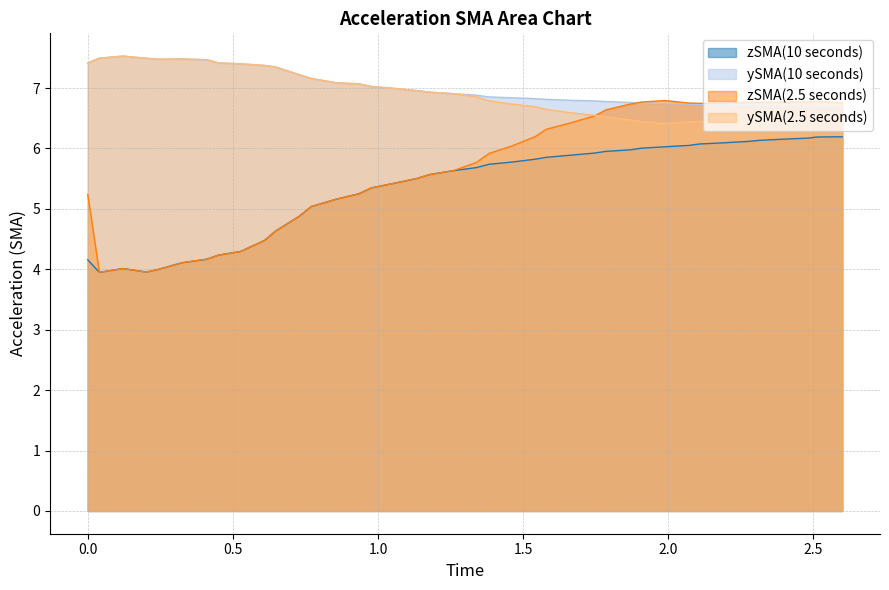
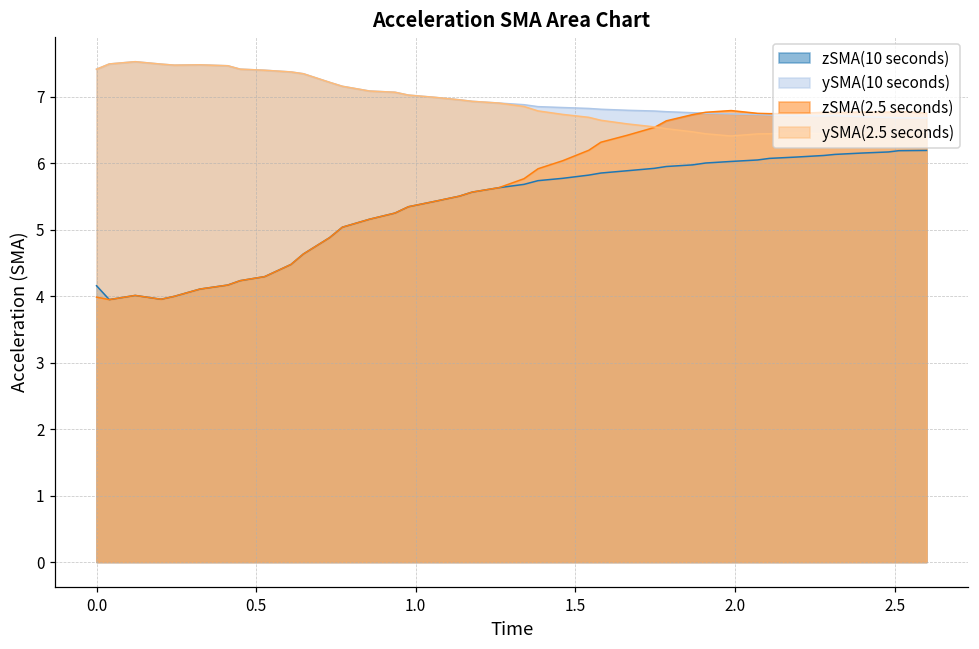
zSMA(2.5 seconds), 0.0: 5.2 -> 4.0
